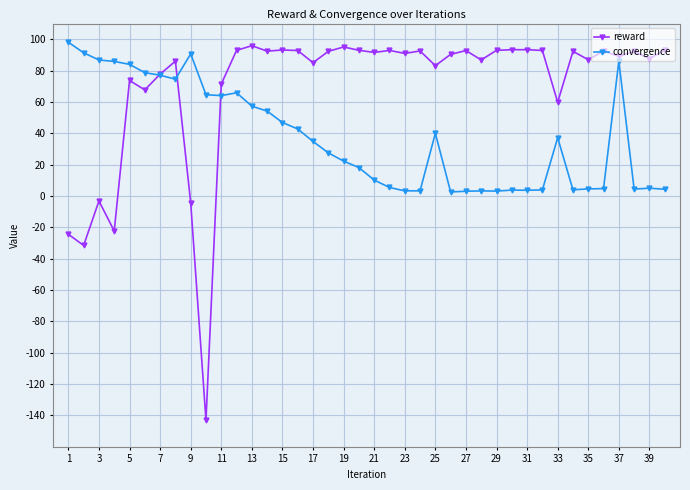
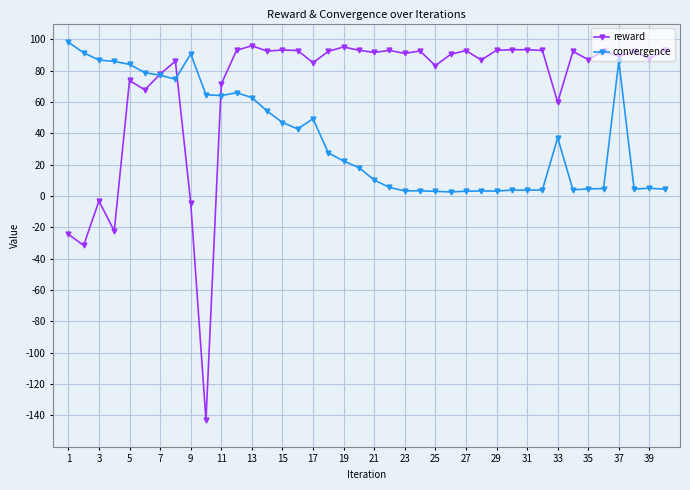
convergence, 13: 57 -> 63
convergence, 17: 35 -> 49
convergence, 25: 40 -> 3
